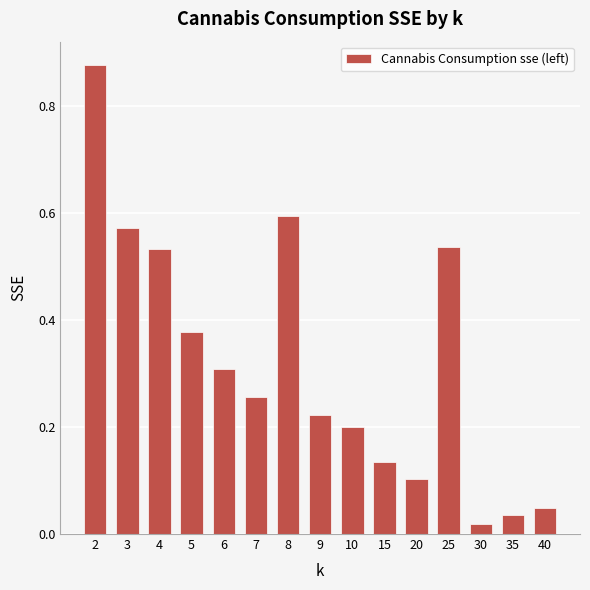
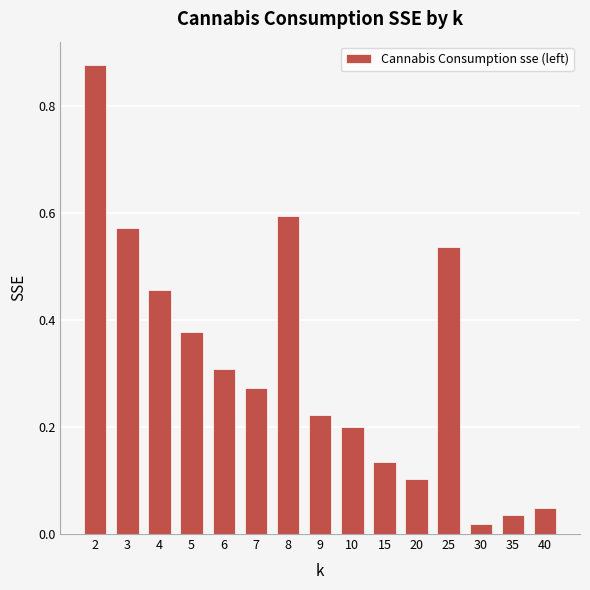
4: 0.53 -> 0.46
7: 0.26 -> 0.27
